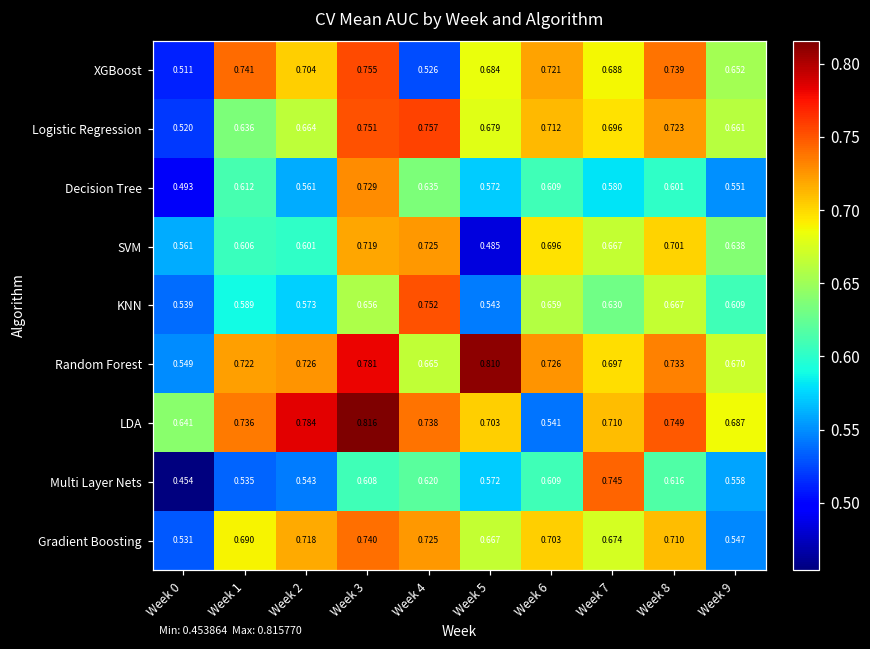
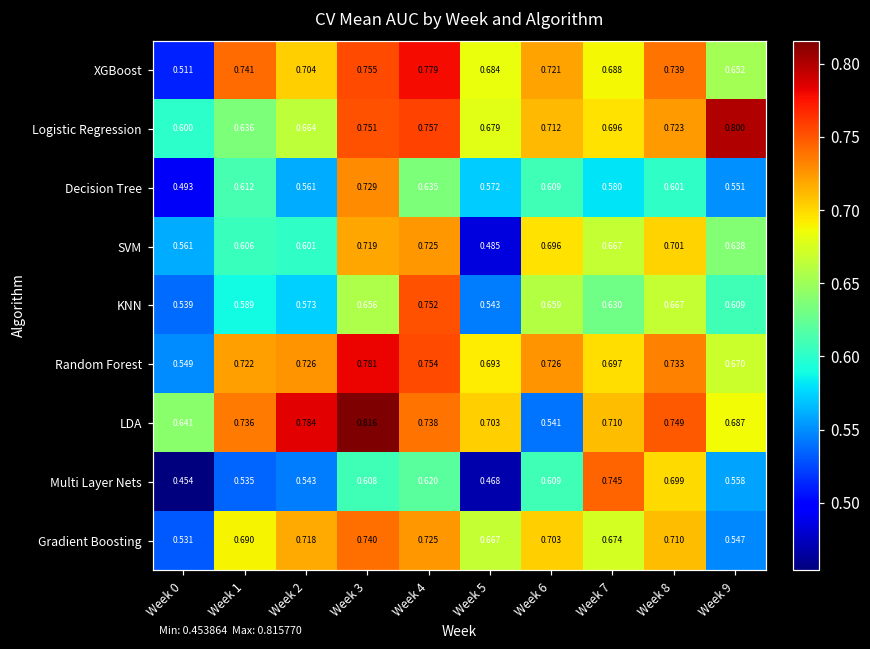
XGBoost, Week 4: 0.526 -> 0.779
Logistic Regression, Week 0: 0.520 -> 0.600
Logistic Regression, Week 9: 0.661 -> 0.800
Random Forest, Week 4: 0.665 -> 0.754
Random Forest, Week 5: 0.810 -> 0.693
Multi Layer Nets, Week 5: 0.572 -> 0.468
Multi Layer Nets, Week 8: 0.616 -> 0.699
